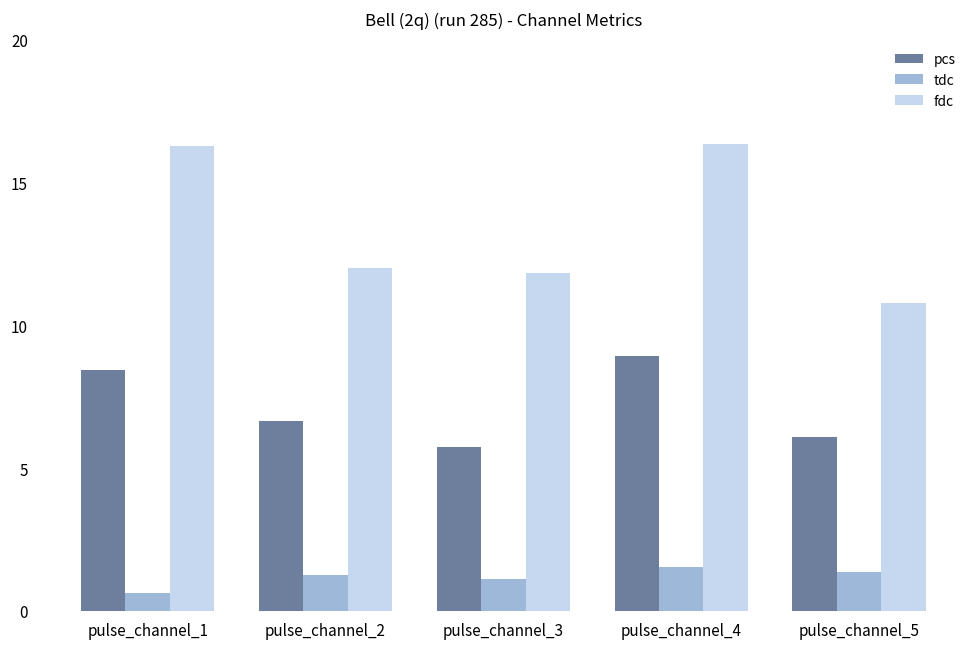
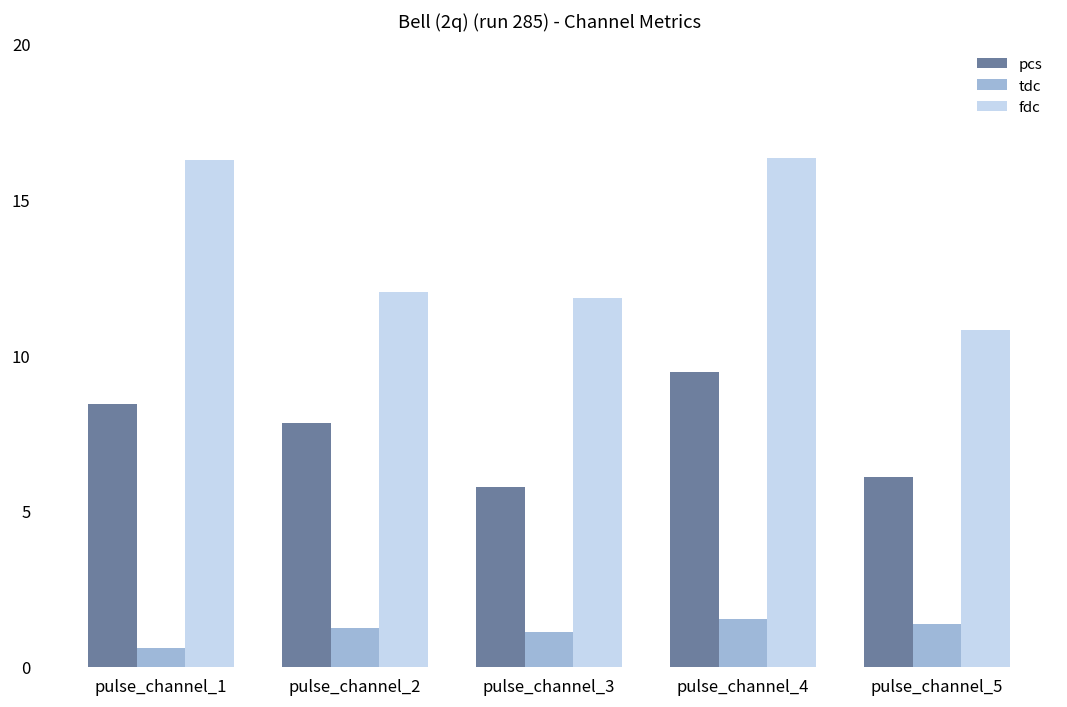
pcs, pulse_channel_2: 6.6 -> 7.8
pcs, pulse_channel_4: 8.9 -> 9.5
